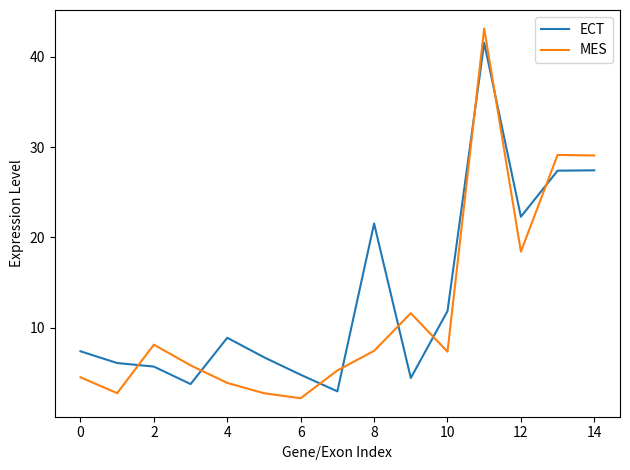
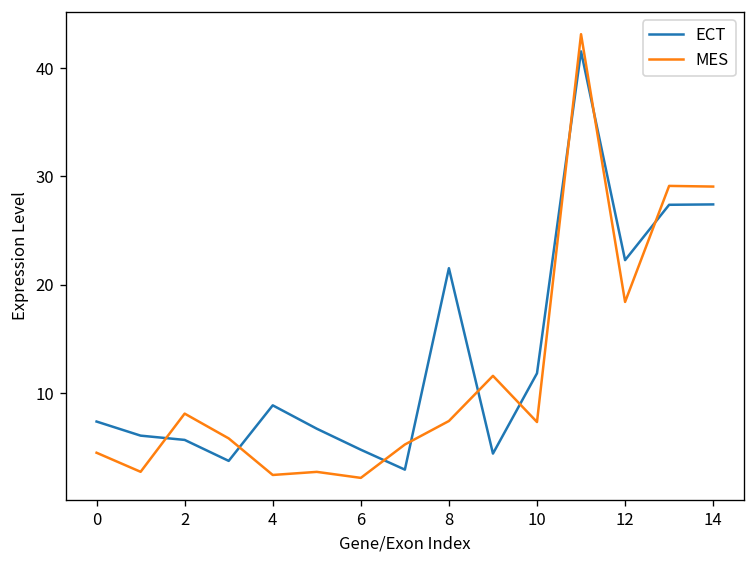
MES, 4: 4 -> 2
